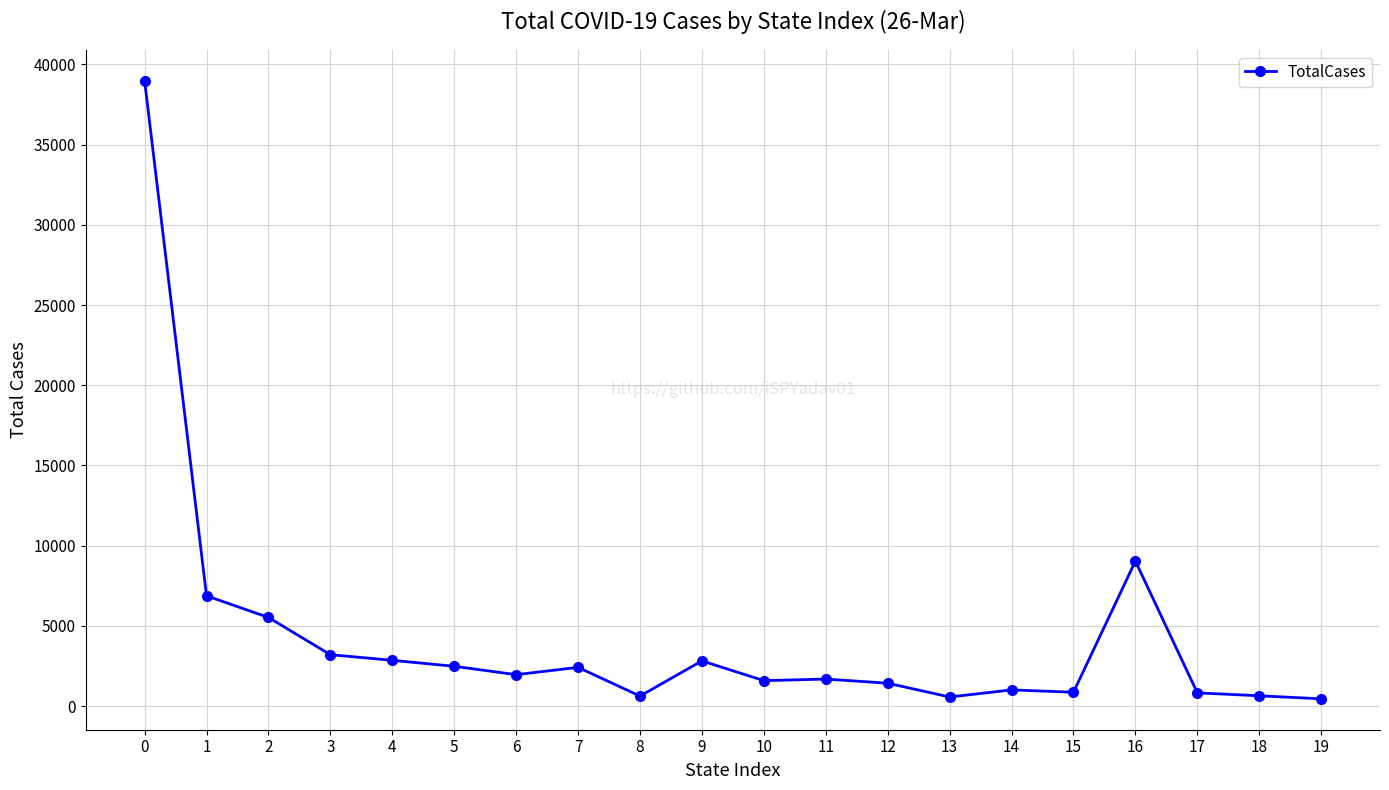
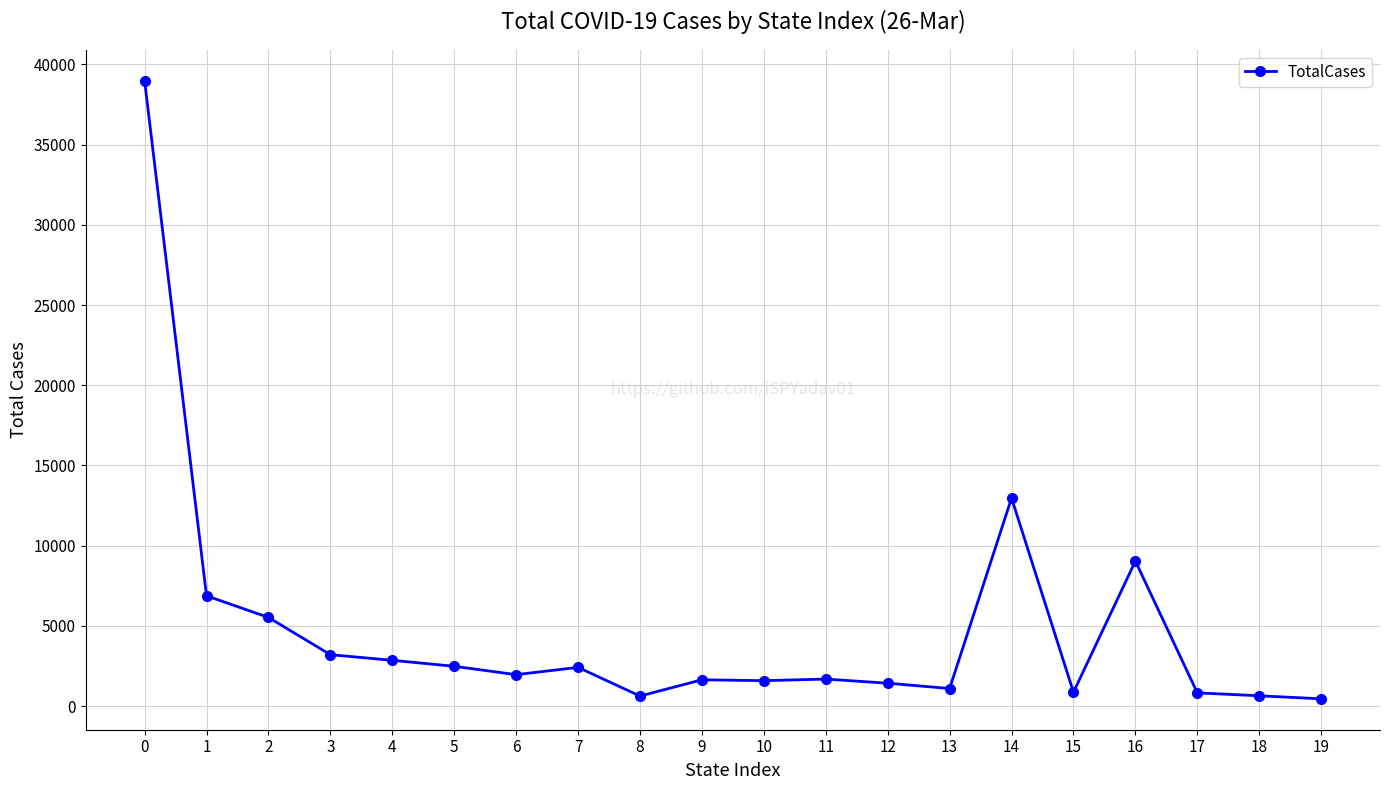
9: 2800 -> 1600
13: 600 -> 1100
14: 1000 -> 13000
